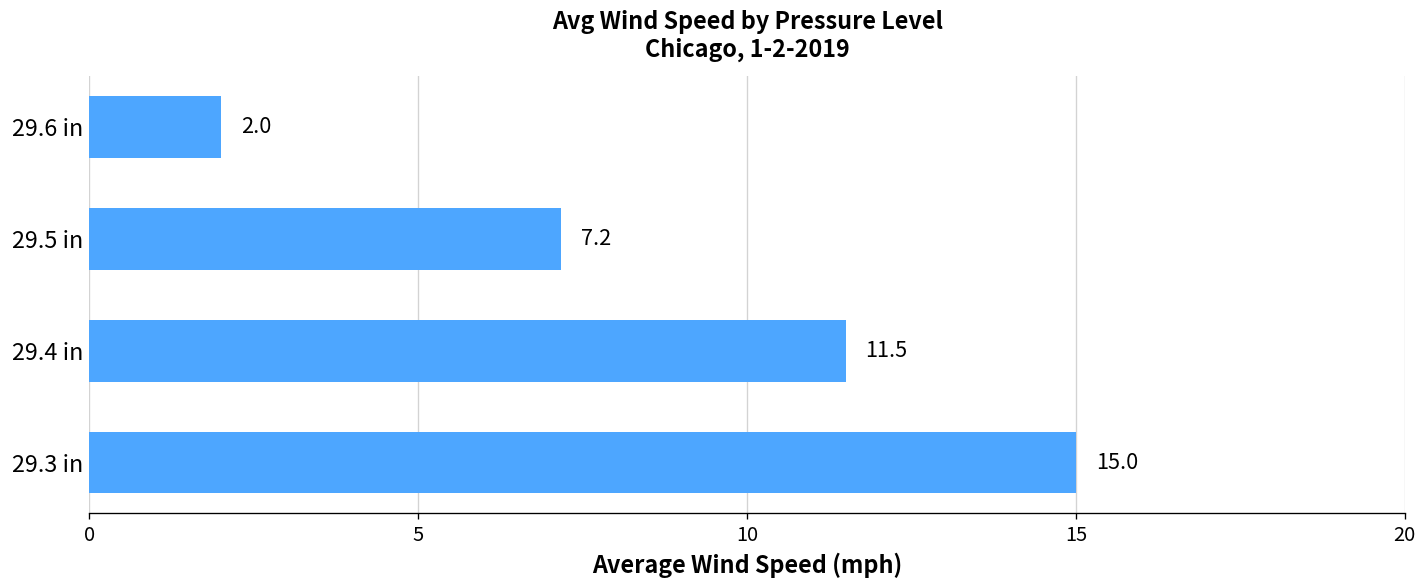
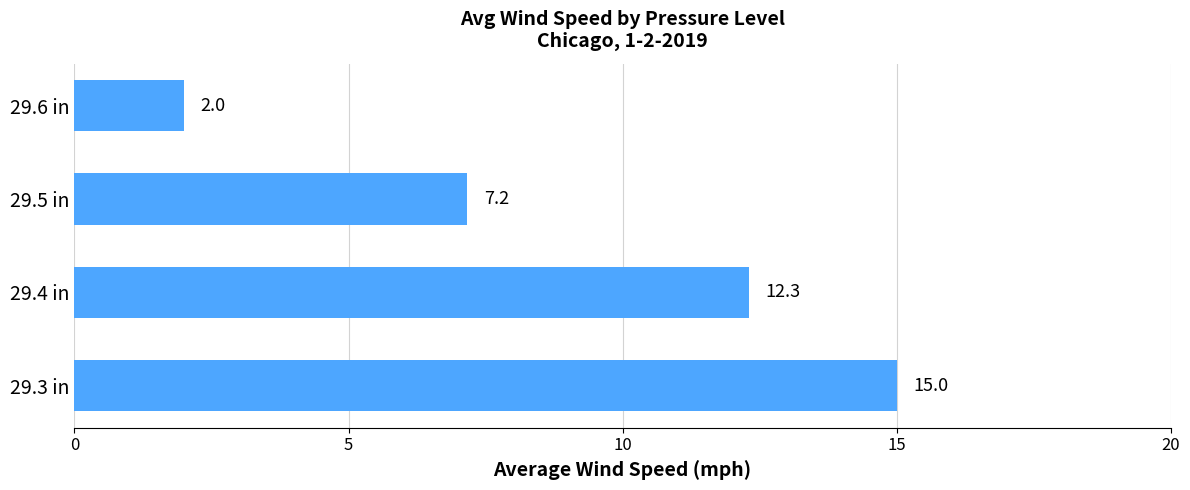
29.4 in: 11.5 -> 12.3
